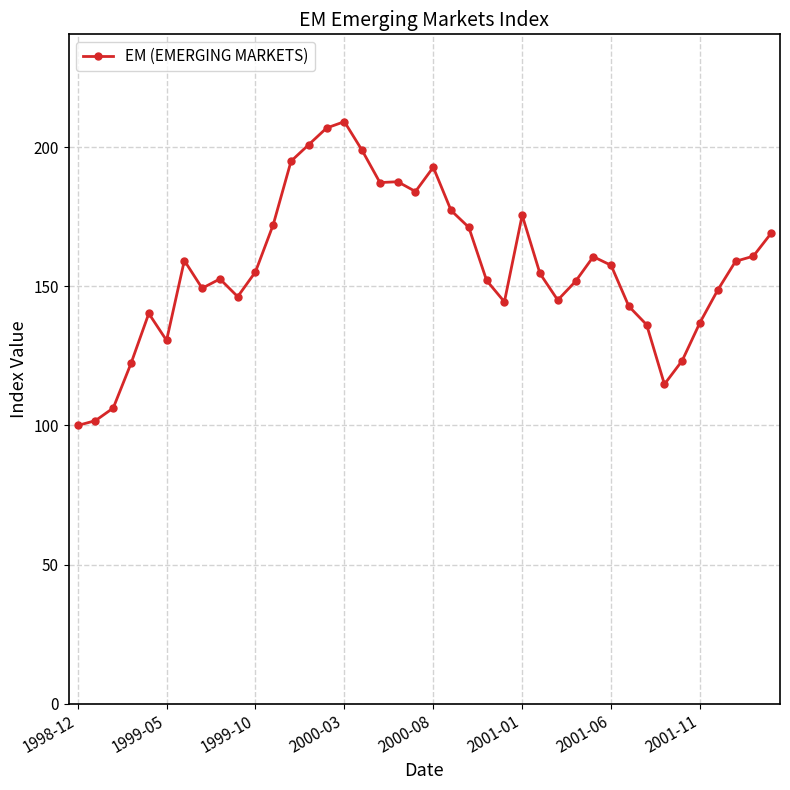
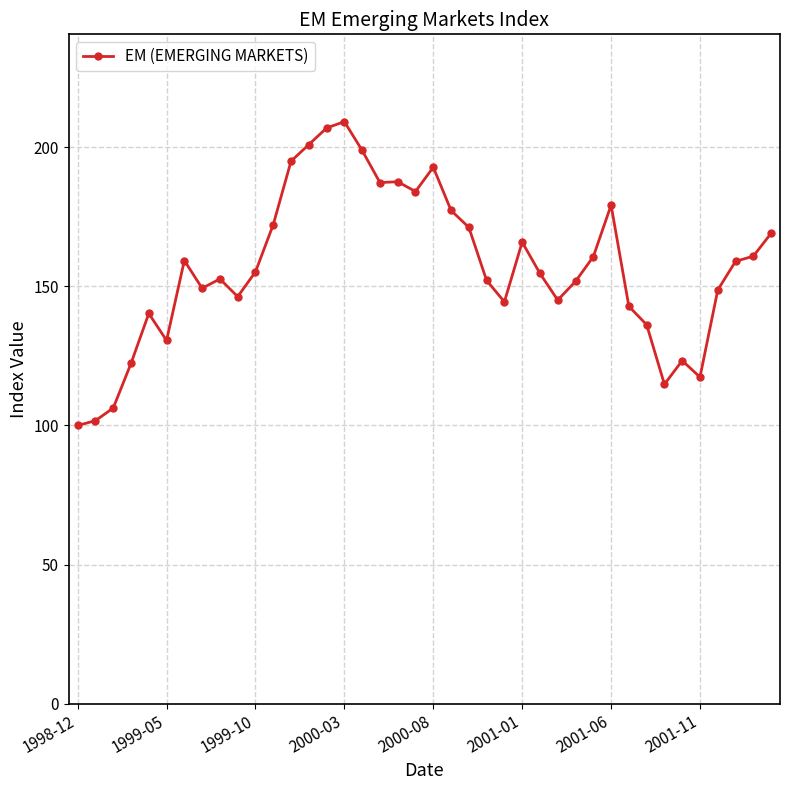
2001-01: 176 -> 166
2001-06: 158 -> 179
2001-11: 137 -> 117
